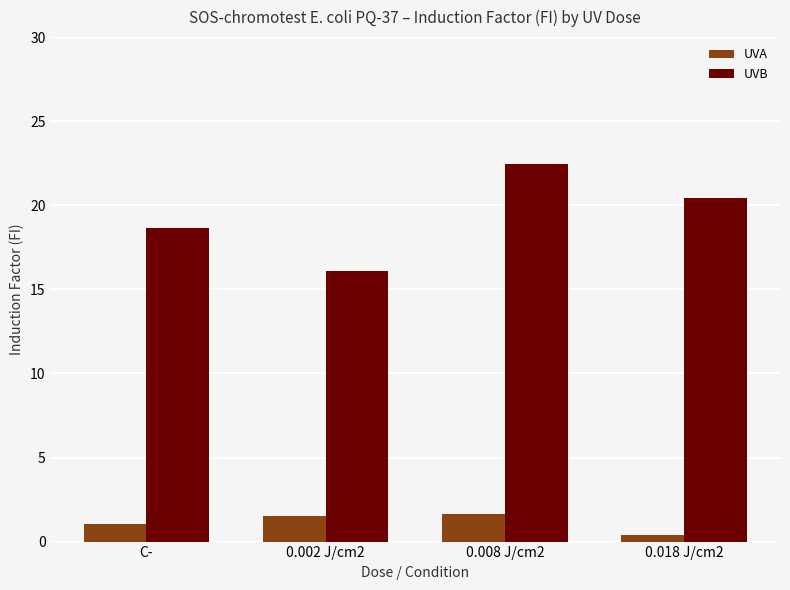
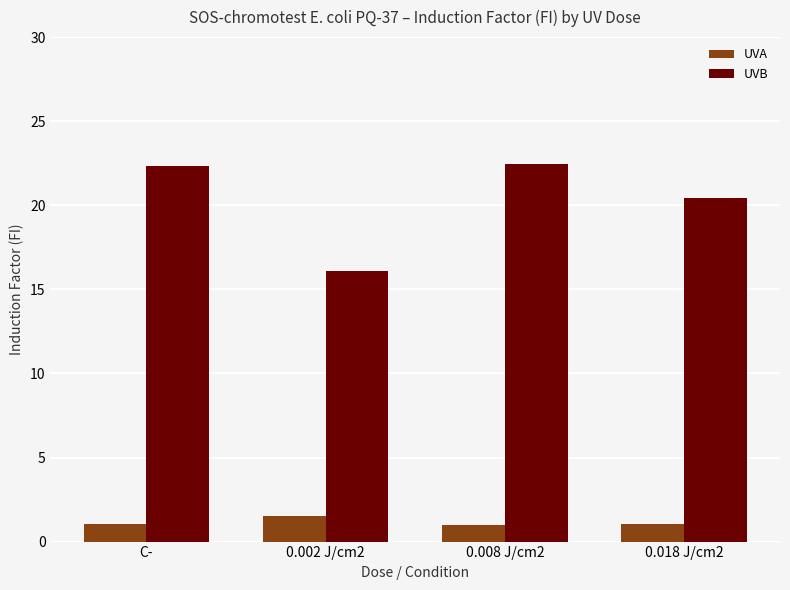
UVB, C-: 18.6 -> 22.3
UVA, 0.008 J/cm2: 1.7 -> 1.0
UVA, 0.018 J/cm2: 0.4 -> 1.0
